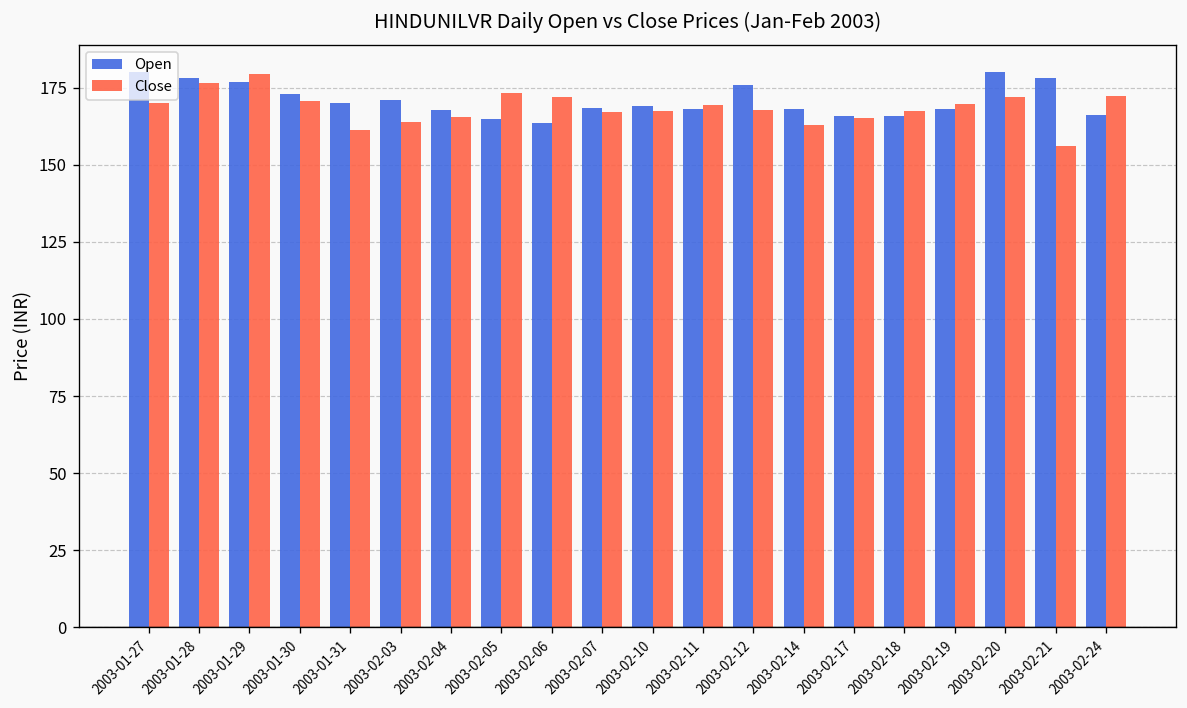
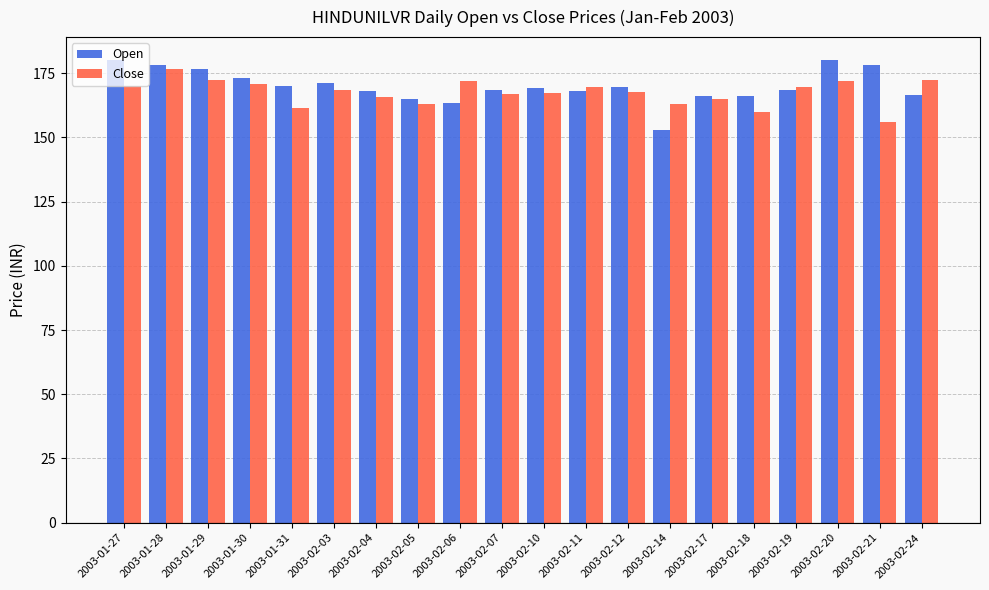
Close, 2003-01-29: 180 -> 172
Close, 2003-02-03: 164 -> 168
Close, 2003-02-05: 173 -> 163
Open, 2003-02-12: 176 -> 170
Open, 2003-02-14: 168 -> 153
Close, 2003-02-18: 168 -> 160
